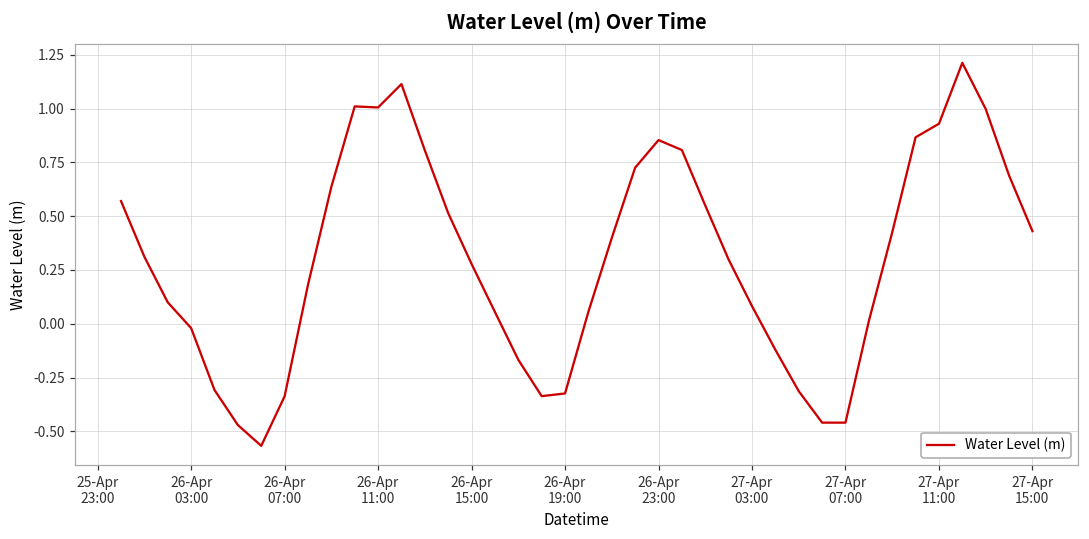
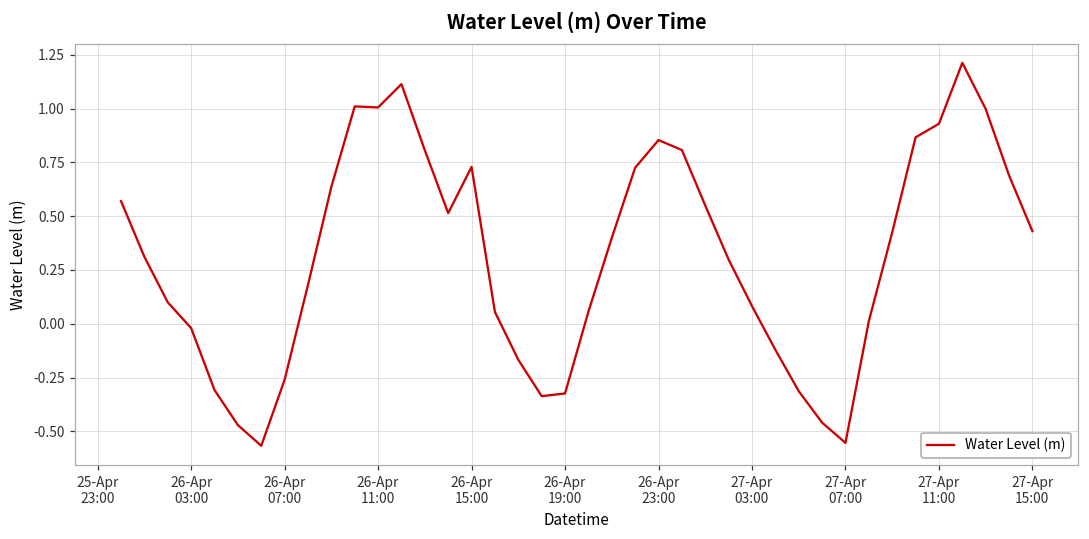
26-Apr 07:00: -0.34 -> -0.26
26-Apr 15:00: 0.28 -> 0.73
27-Apr 07:00: -0.46 -> -0.55
